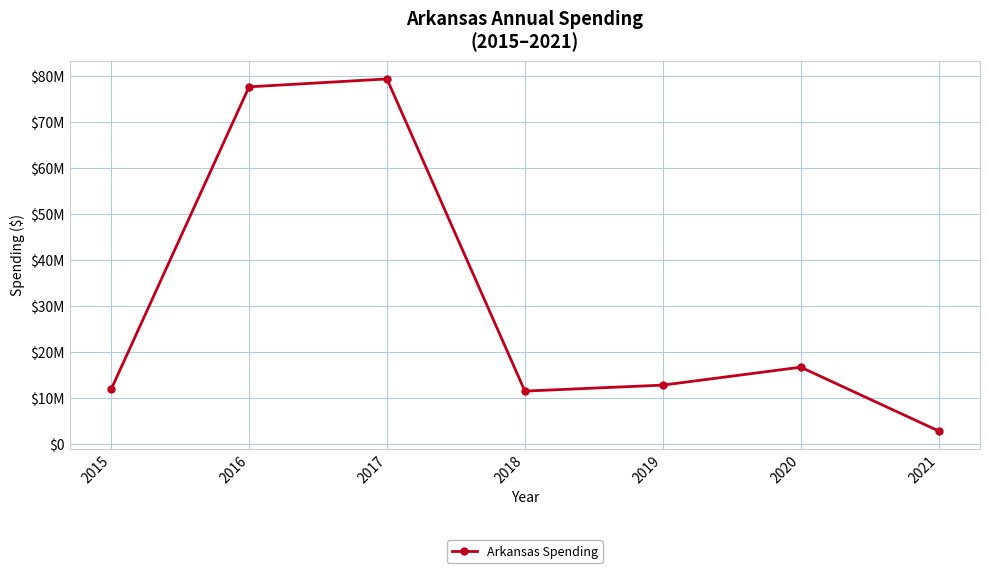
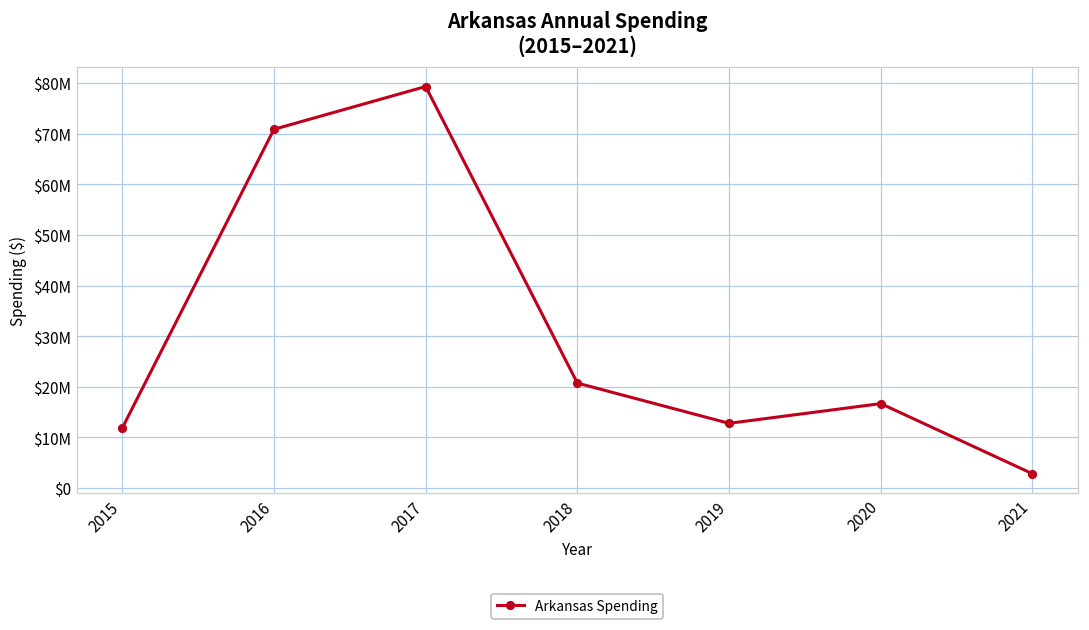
2016: $78000000 -> $71000000
2018: $11000000 -> $21000000
